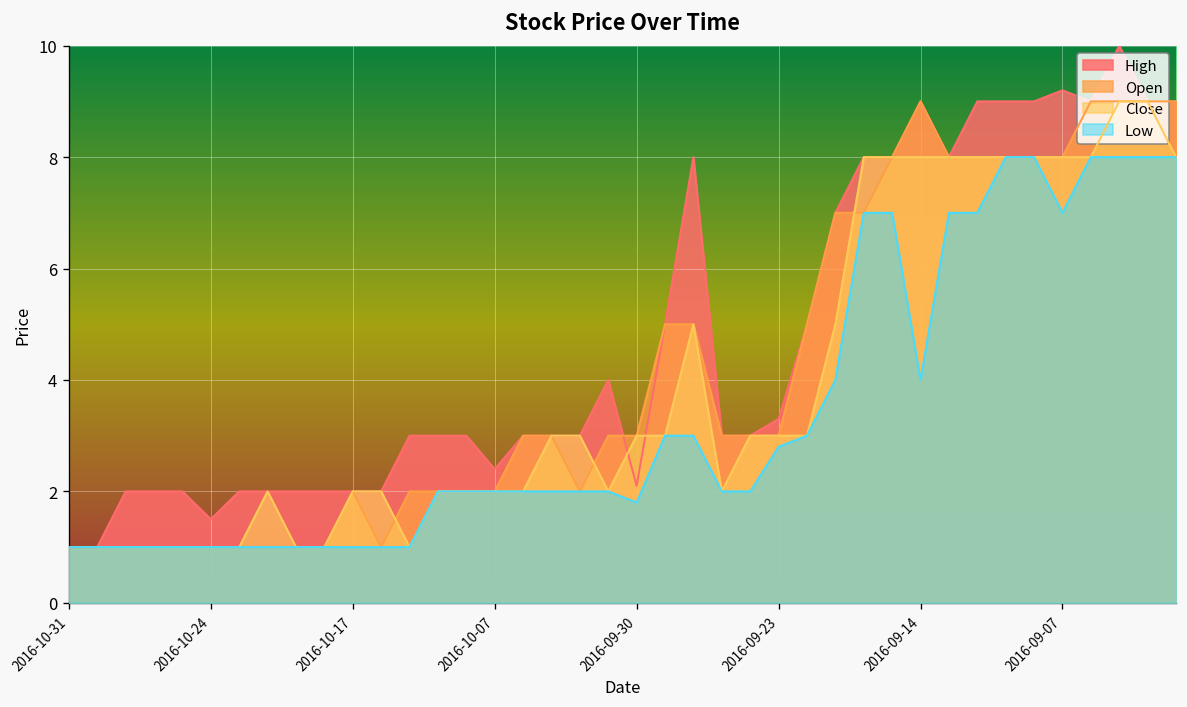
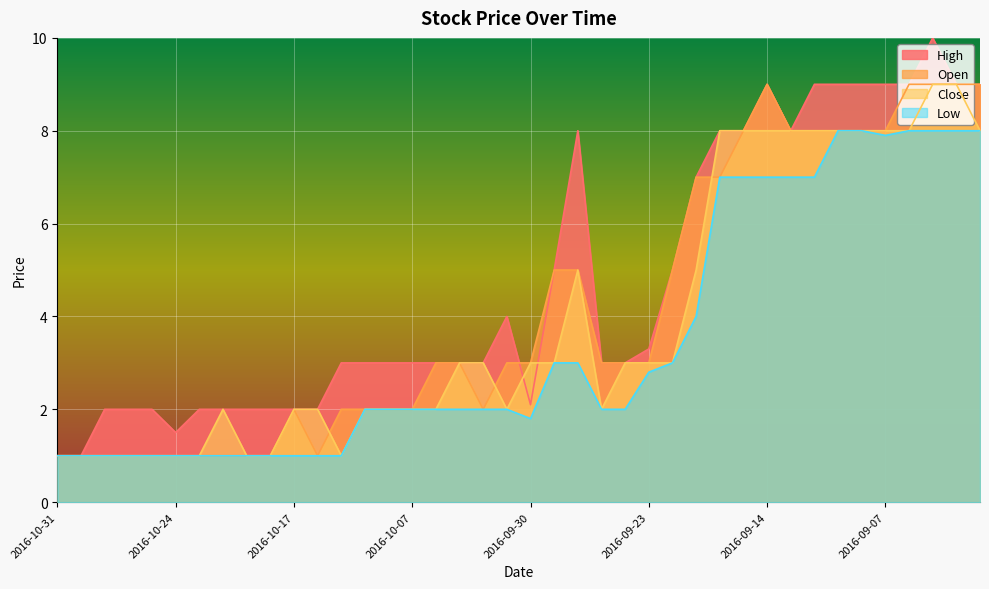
High, 2016-10-07: 2.4 -> 3.0
Low, 2016-09-14: 4 -> 7
High, 2016-09-07: 9.2 -> 9.0
Low, 2016-09-07: 7.0 -> 7.9
